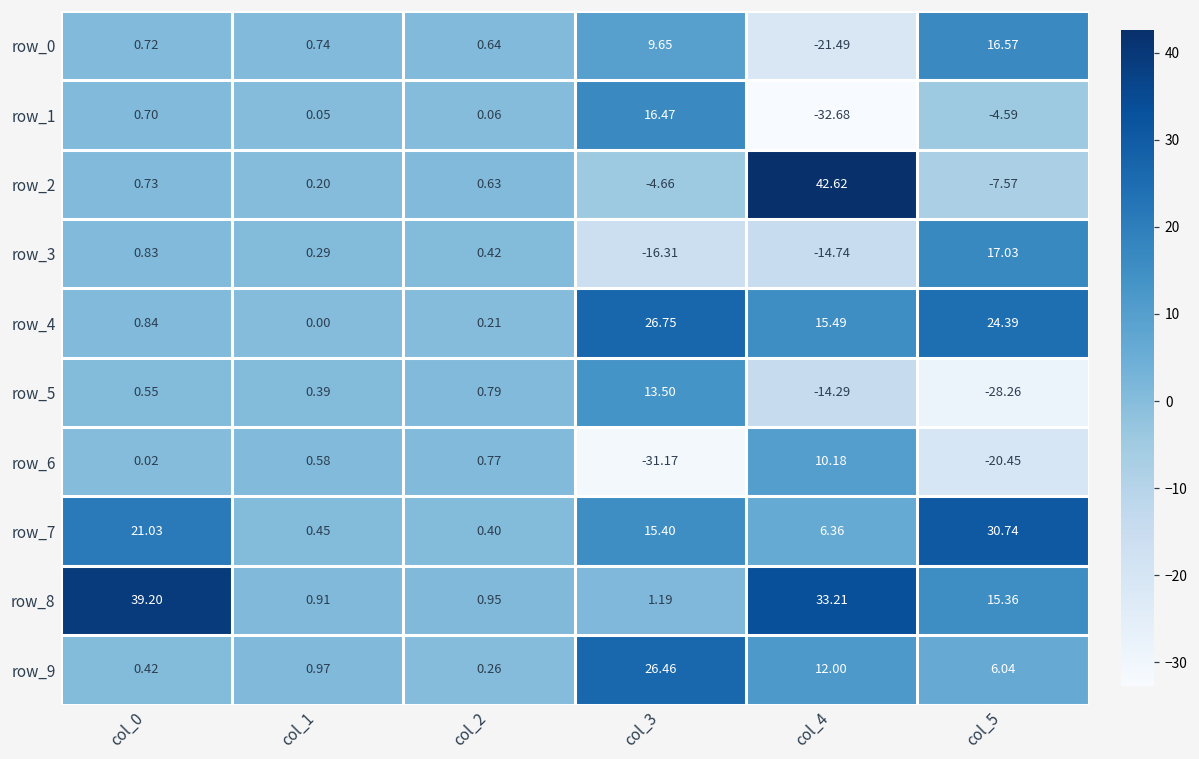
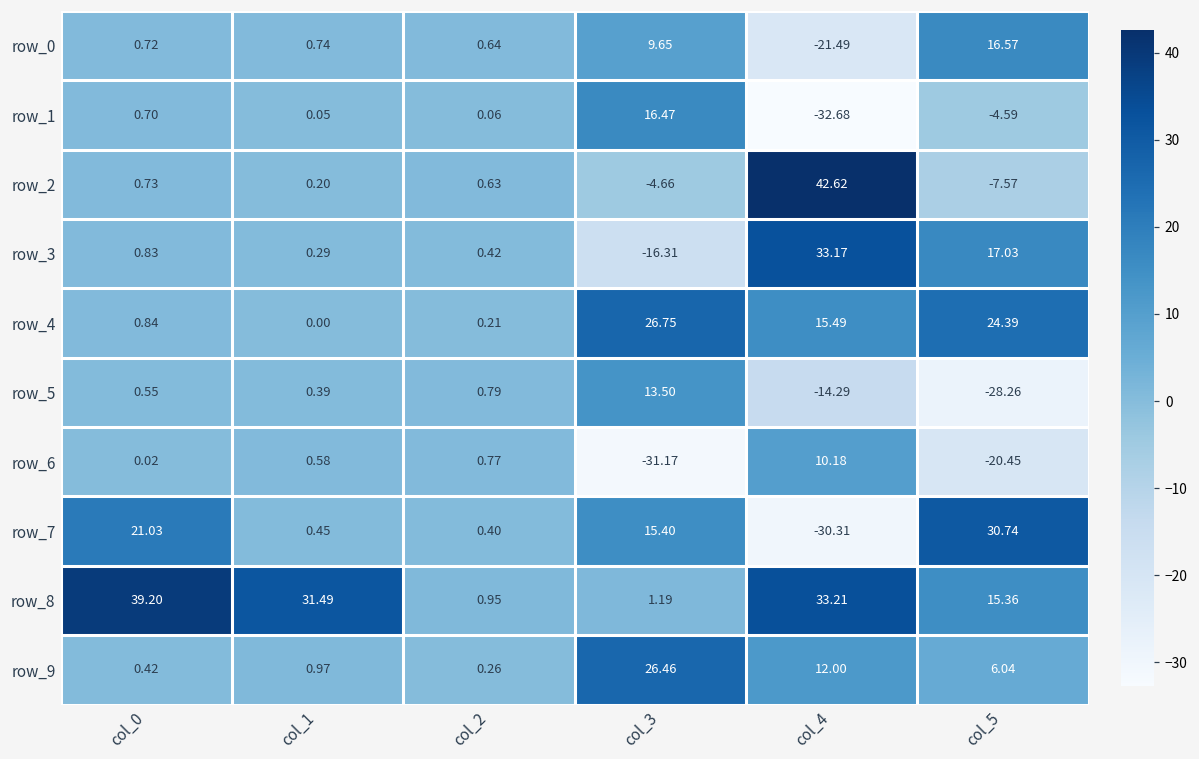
row_3, col_4: -14.74 -> 33.17
row_7, col_4: 6.36 -> -30.31
row_8, col_1: 0.91 -> 31.49
